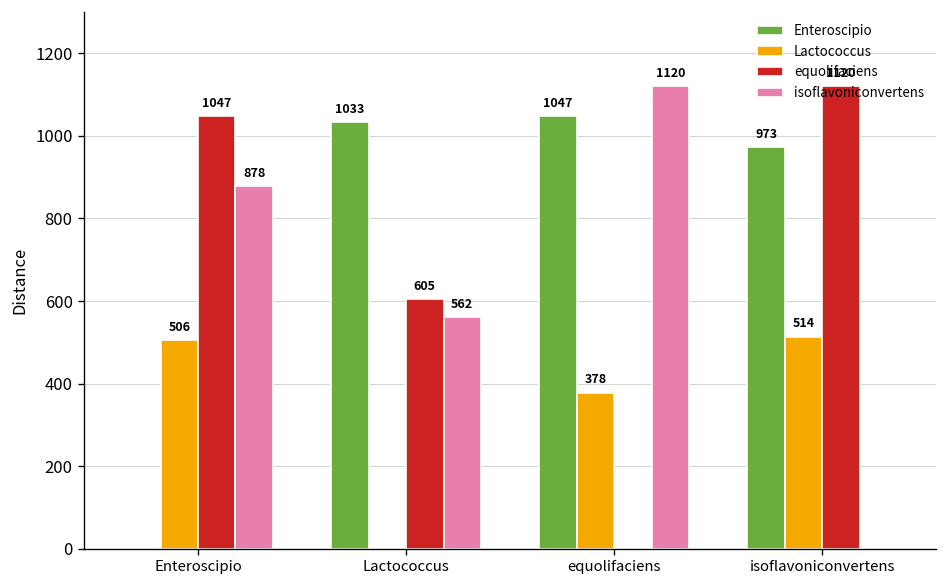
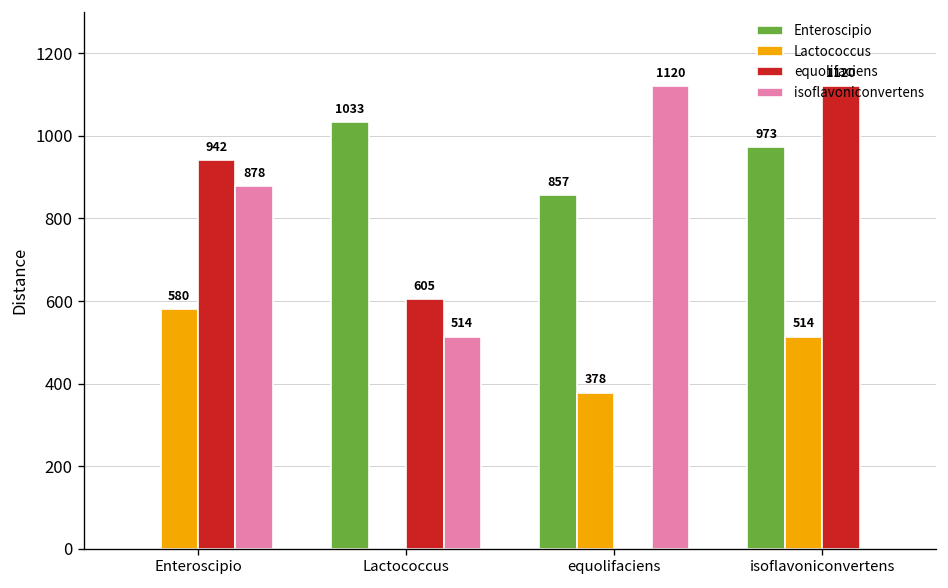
Lactococcus, Enteroscipio: 506 -> 580
equolifaciens, Enteroscipio: 1047 -> 942
isoflavoniconvertens, Lactococcus: 562 -> 514
Enteroscipio, equolifaciens: 1047 -> 857
